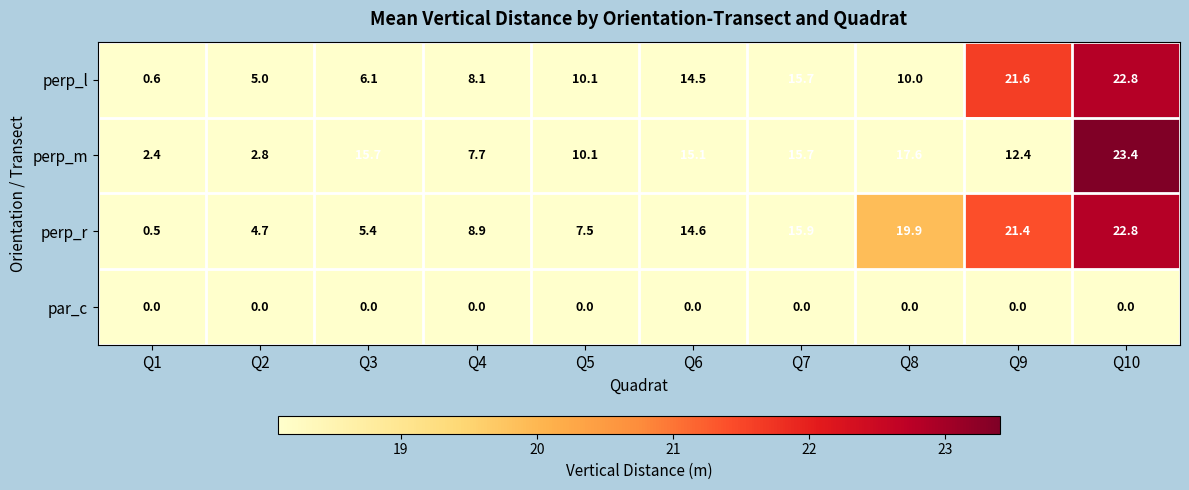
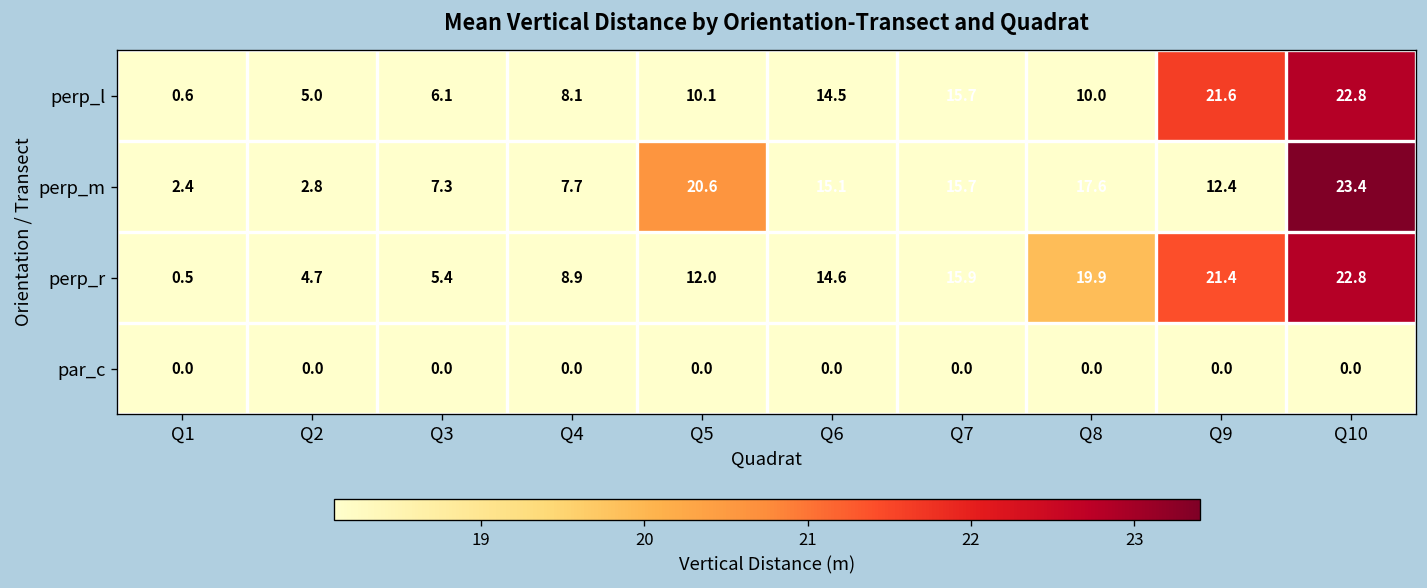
perp_m, Q3: 15.7 -> 7.3
perp_m, Q5: 10.1 -> 20.6
perp_r, Q5: 7.5 -> 12.0
